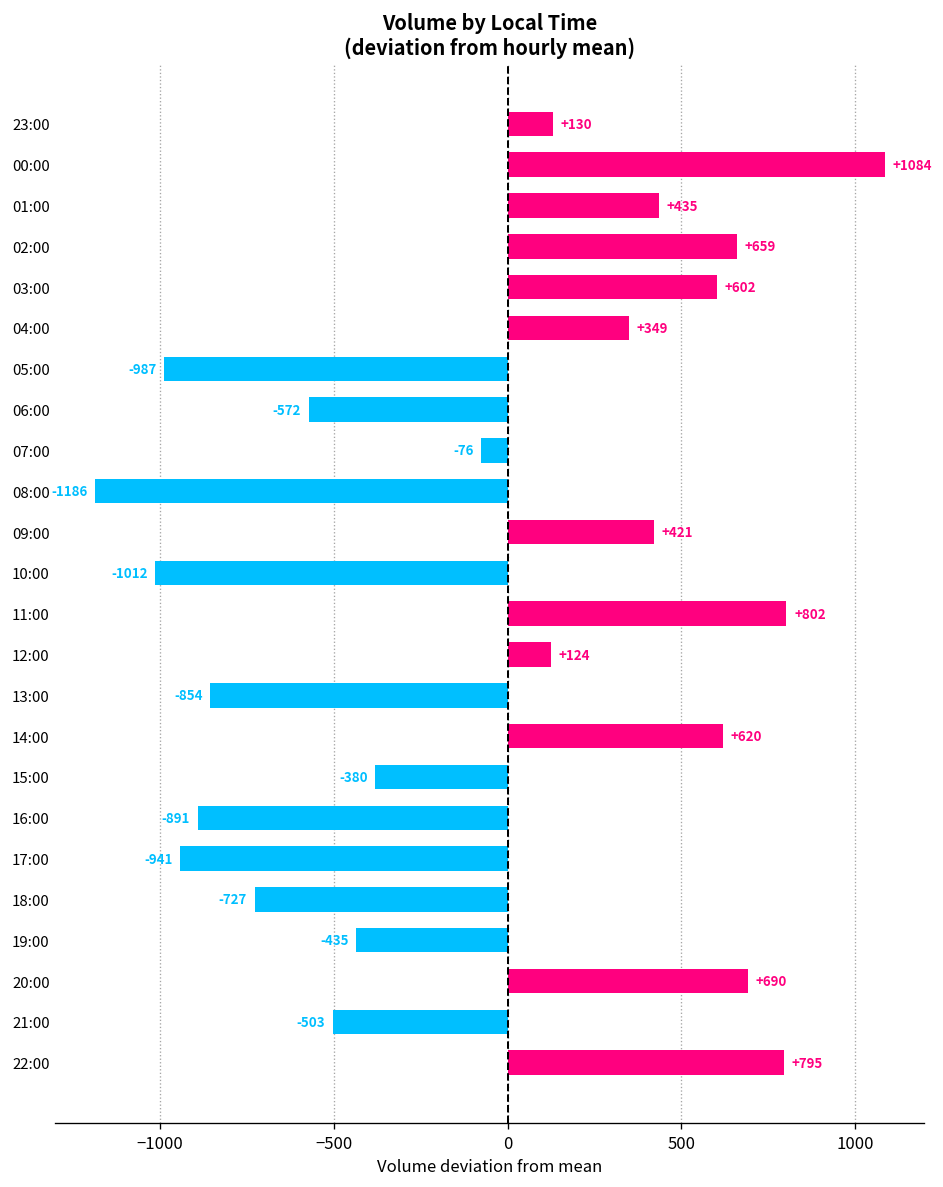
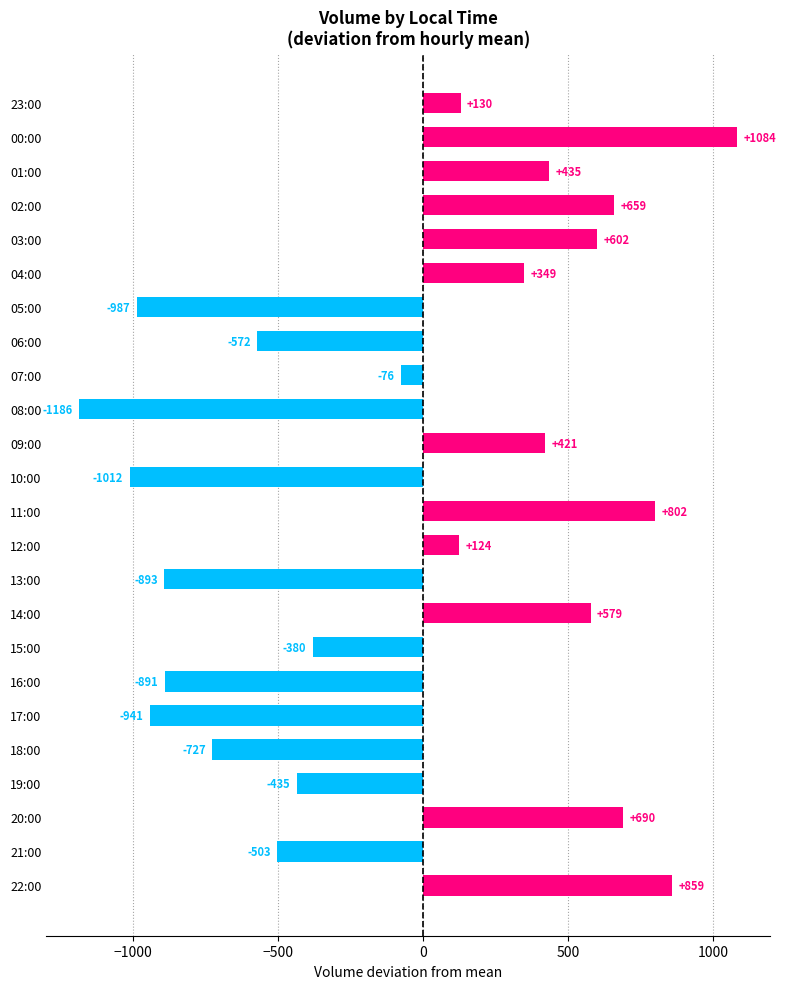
13:00: -854 -> -893
14:00: +620 -> +579
22:00: +795 -> +859
